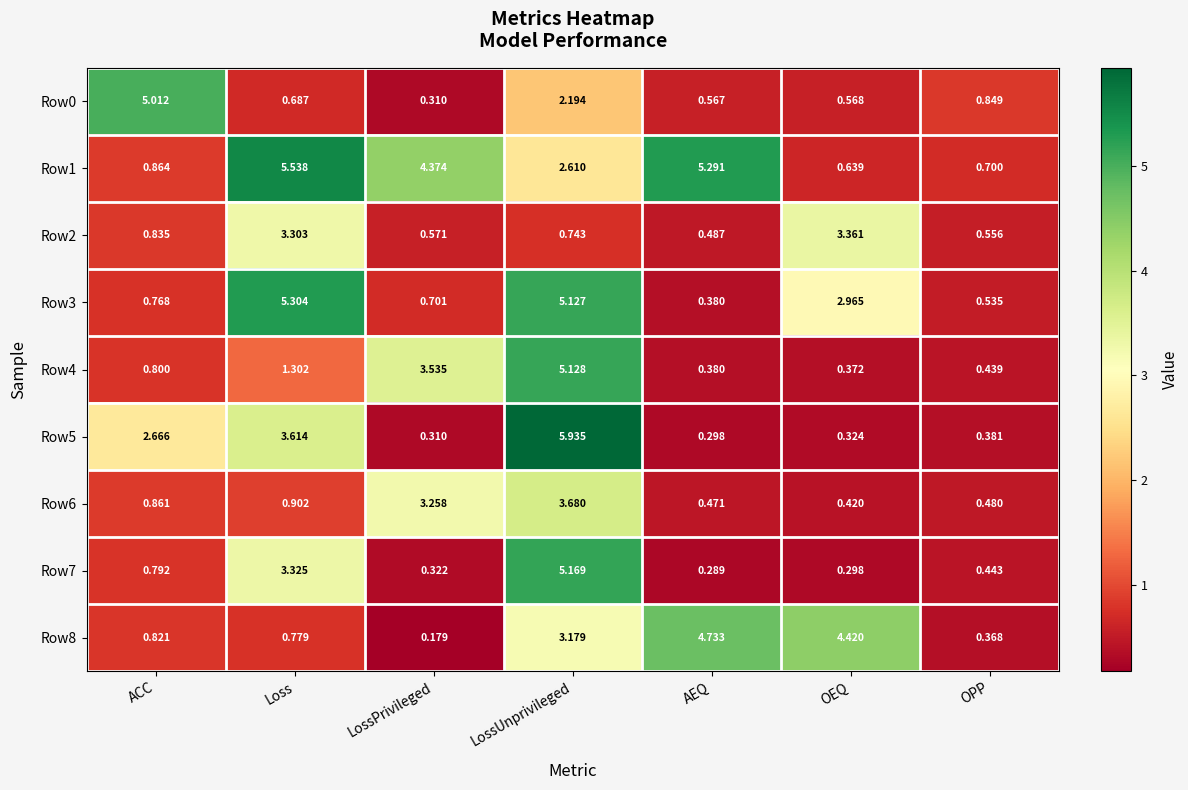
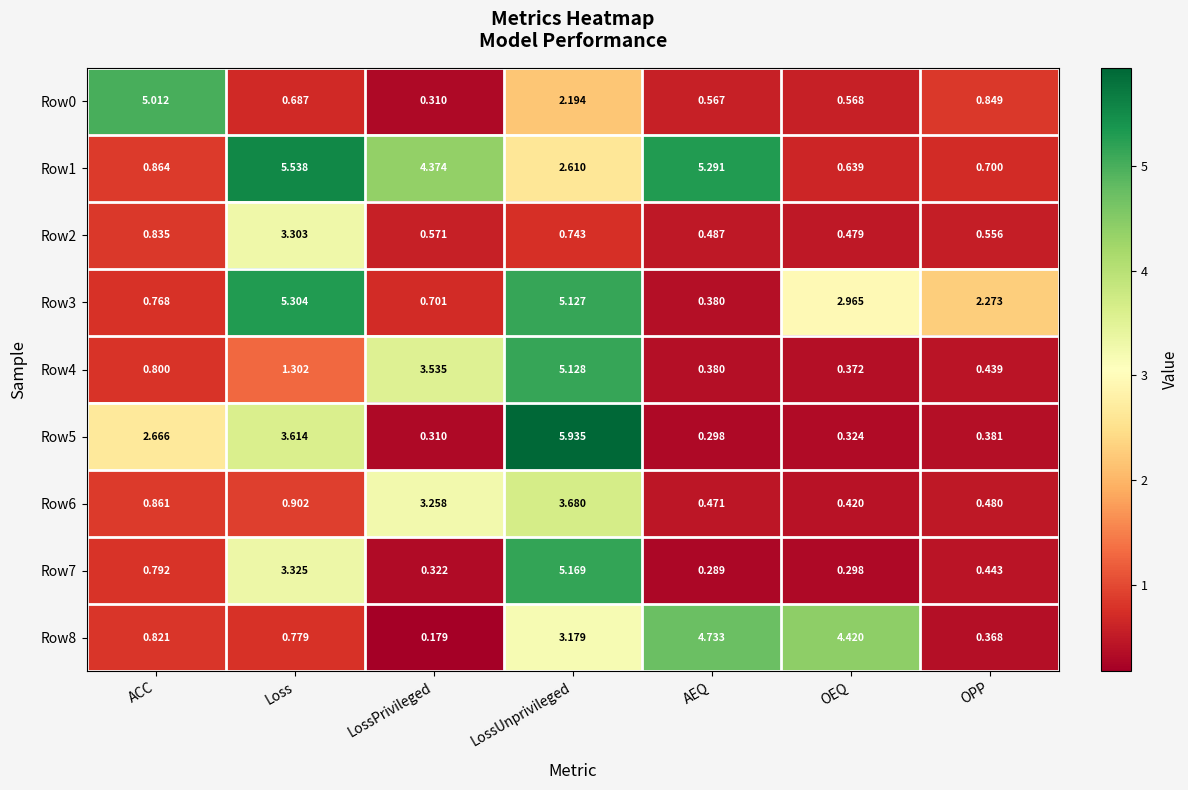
Row2, OEQ: 3.361 -> 0.479
Row3, OPP: 0.535 -> 2.273
